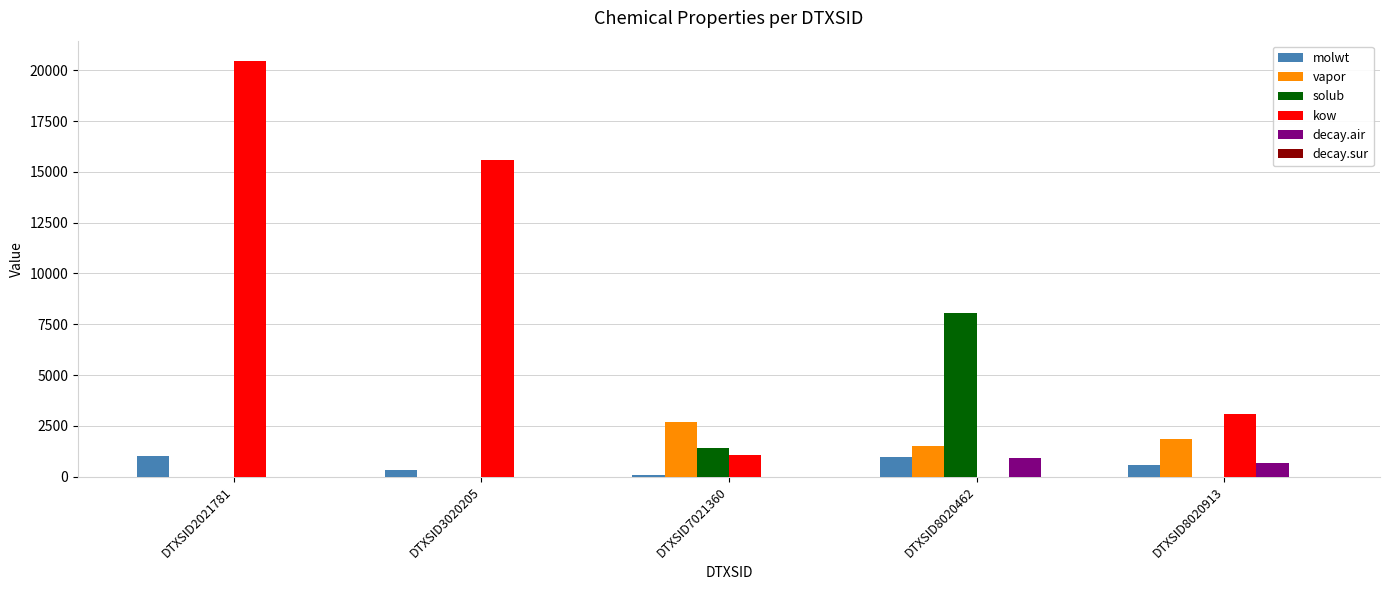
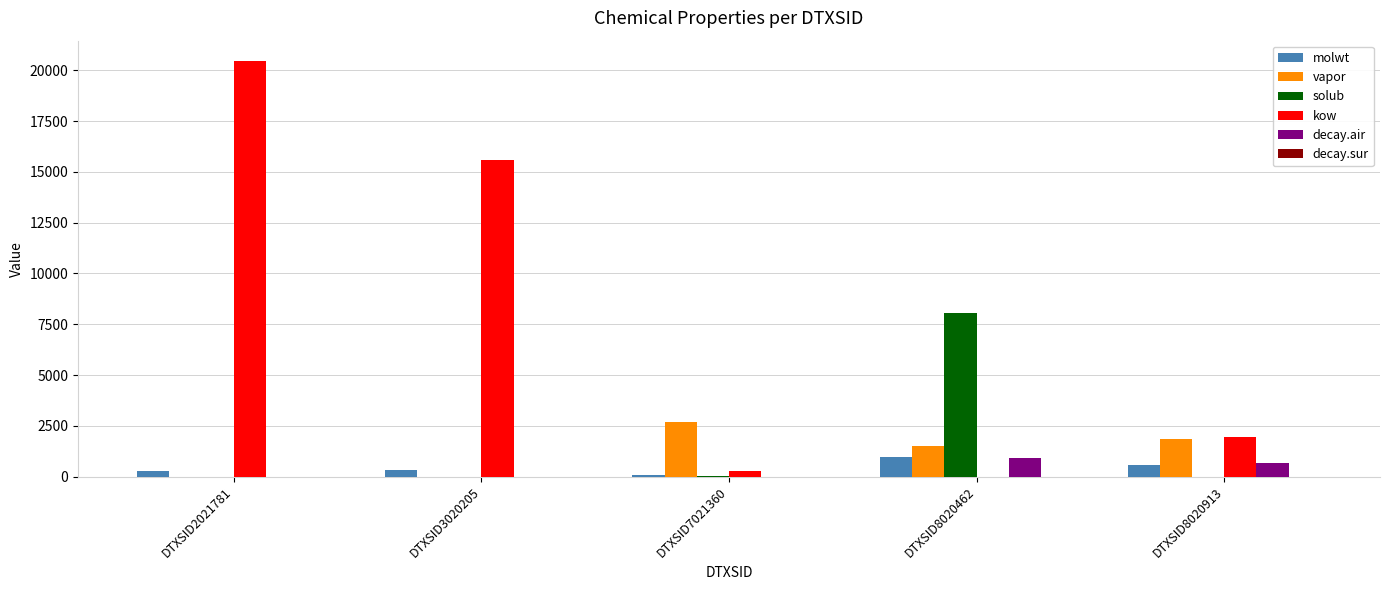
molwt, DTXSID2021781: 1000 -> 300
solub, DTXSID7021360: 1400 -> 0
kow, DTXSID7021360: 1100 -> 300
kow, DTXSID8020913: 3100 -> 2000
